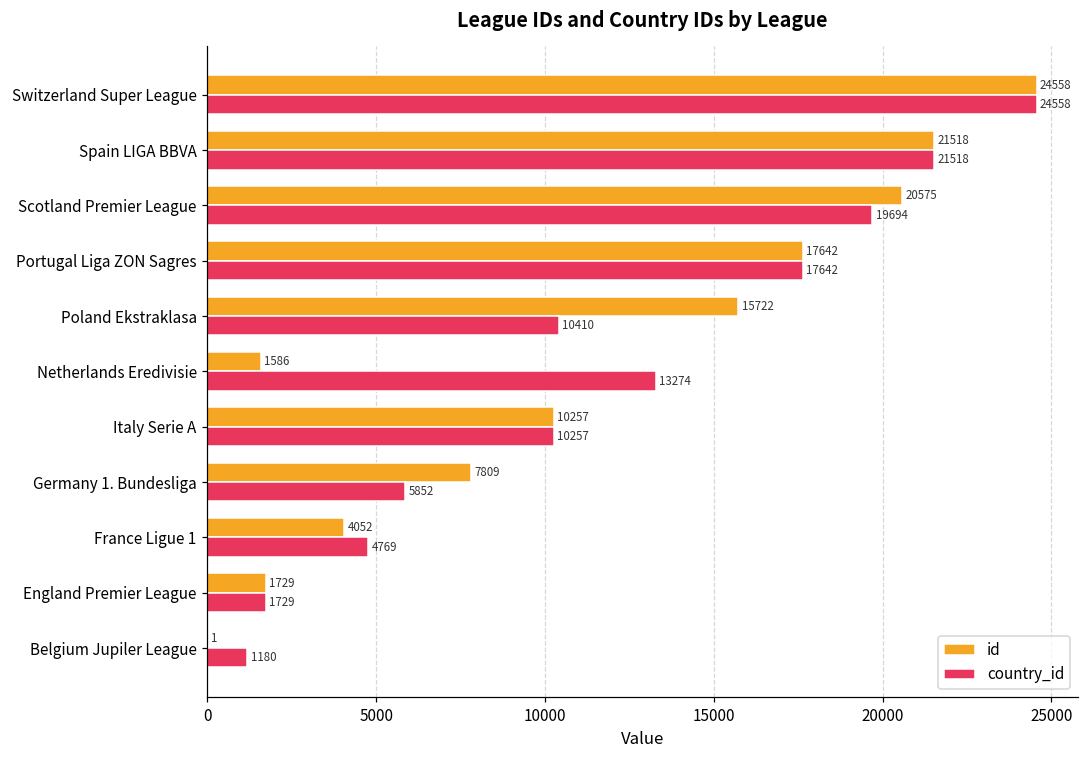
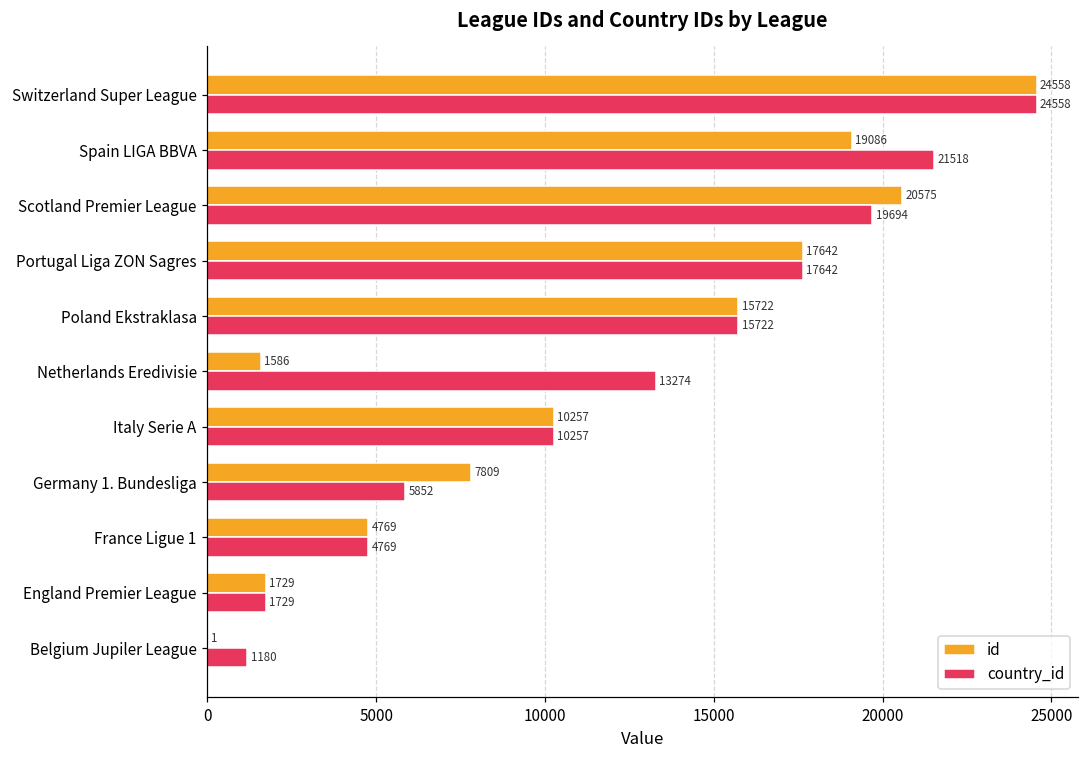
id, Spain LIGA BBVA: 21518 -> 19086
country_id, Poland Ekstraklasa: 10410 -> 15722
id, France Ligue 1: 4052 -> 4769
